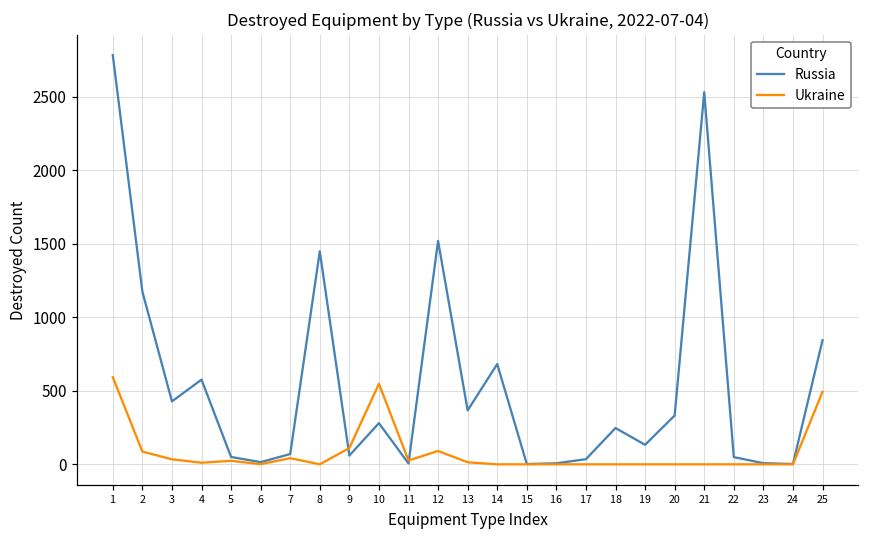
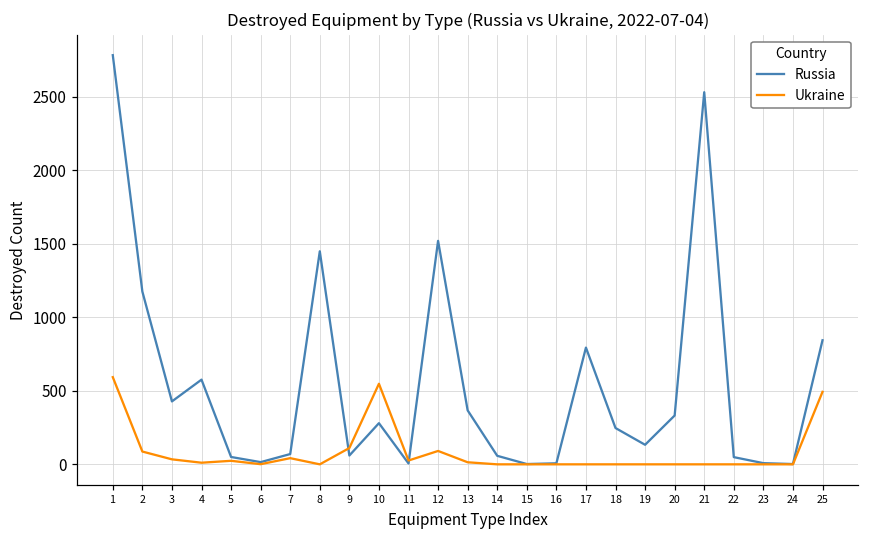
Russia, 14: 680 -> 60
Russia, 17: 40 -> 790
